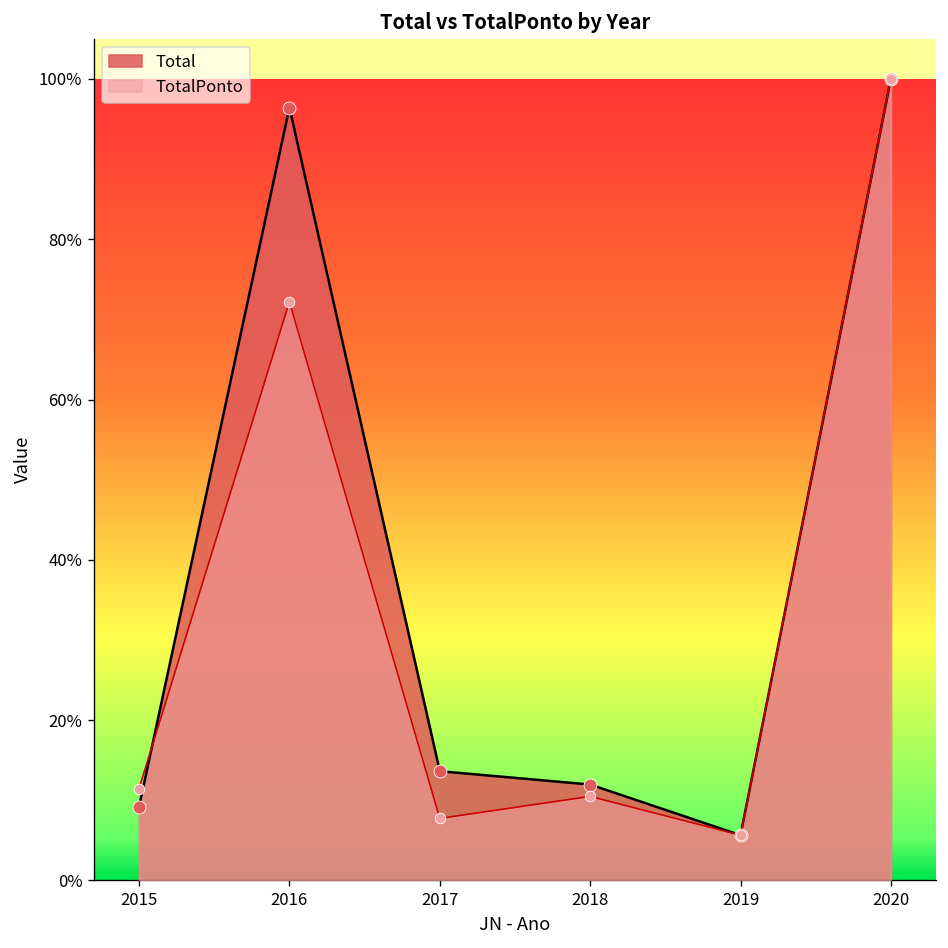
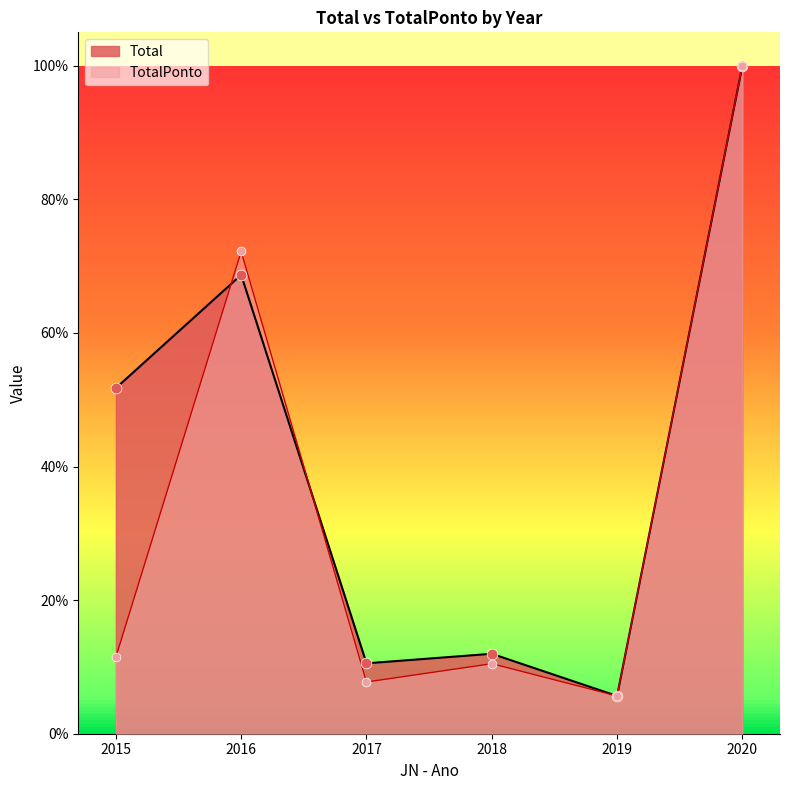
Total, 2015: 9% -> 52%
Total, 2016: 96% -> 69%
Total, 2017: 14% -> 11%
